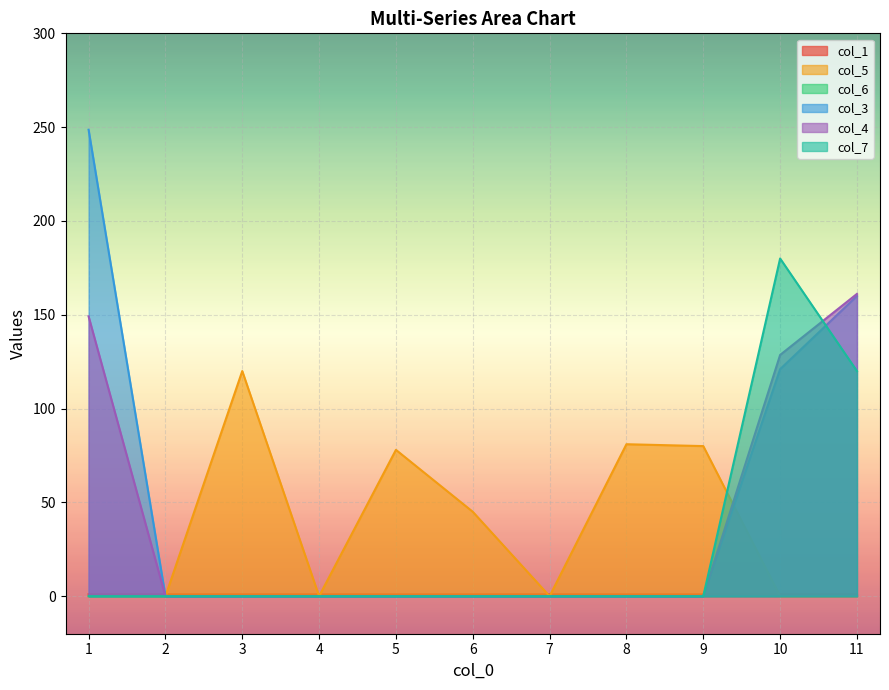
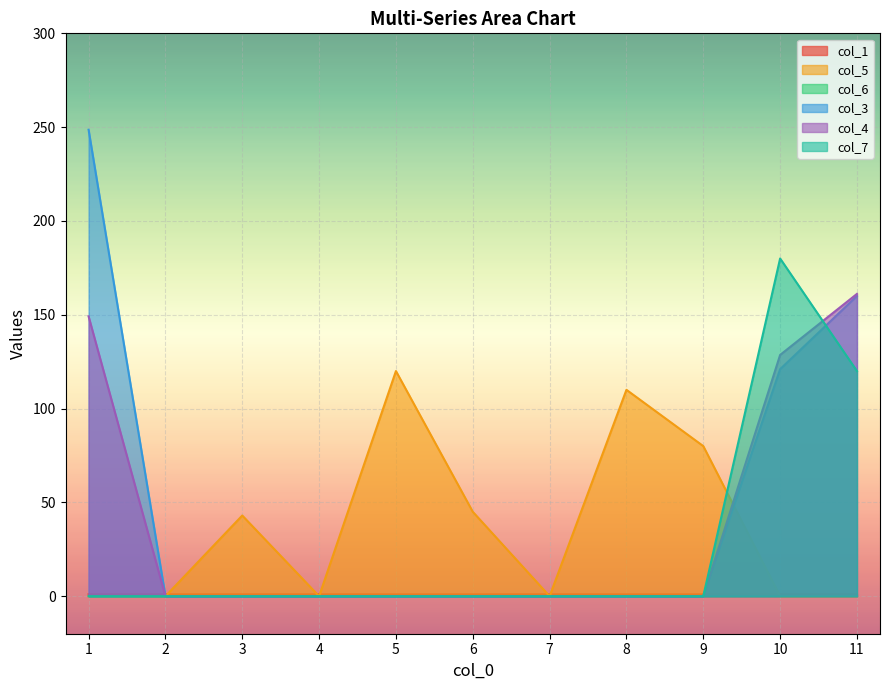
col_5, 3: 120 -> 43
col_5, 5: 78 -> 120
col_5, 8: 81 -> 110
